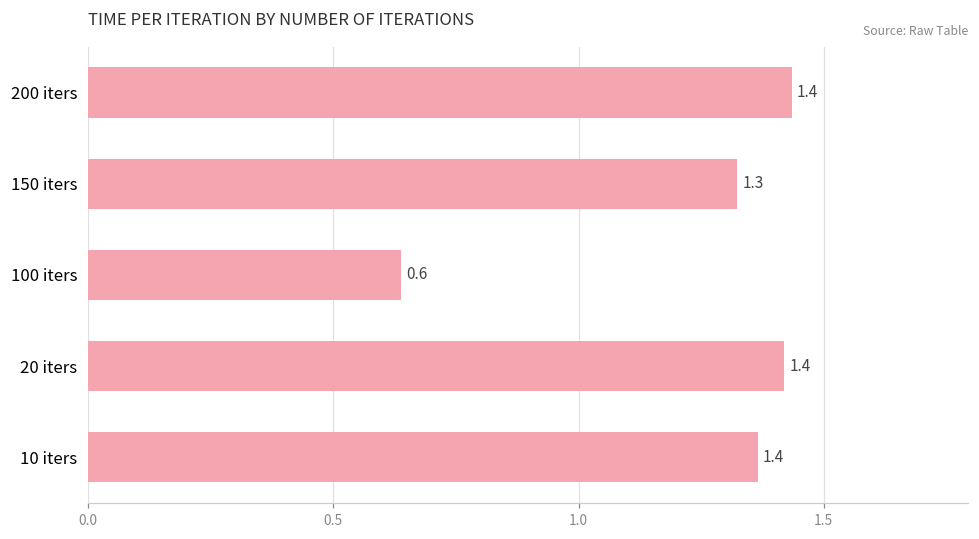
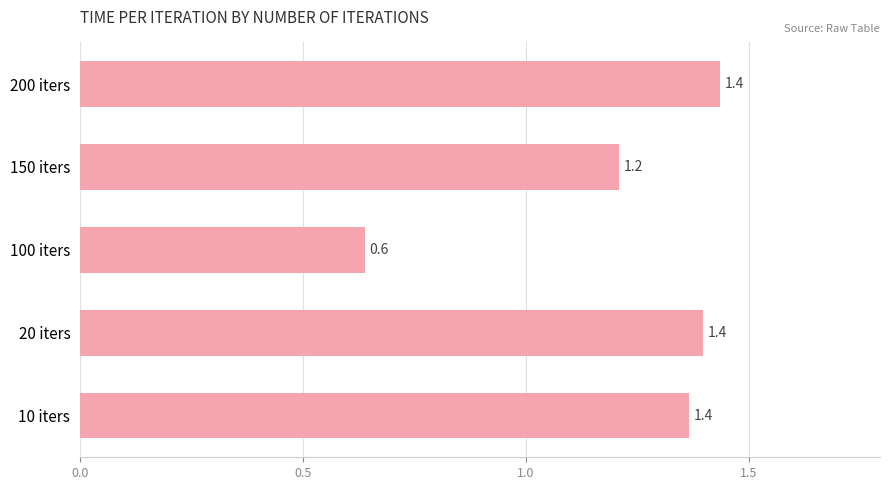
150 iters: 1.3 -> 1.2
20 iters: 1.42 -> 1.40
